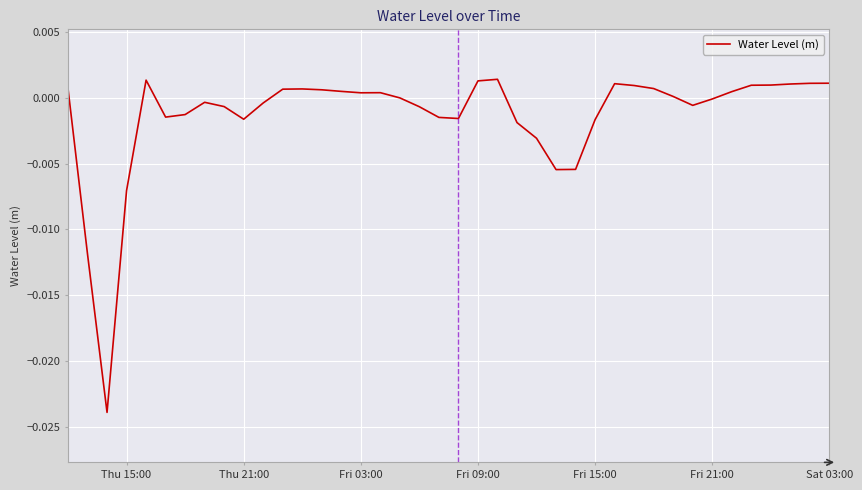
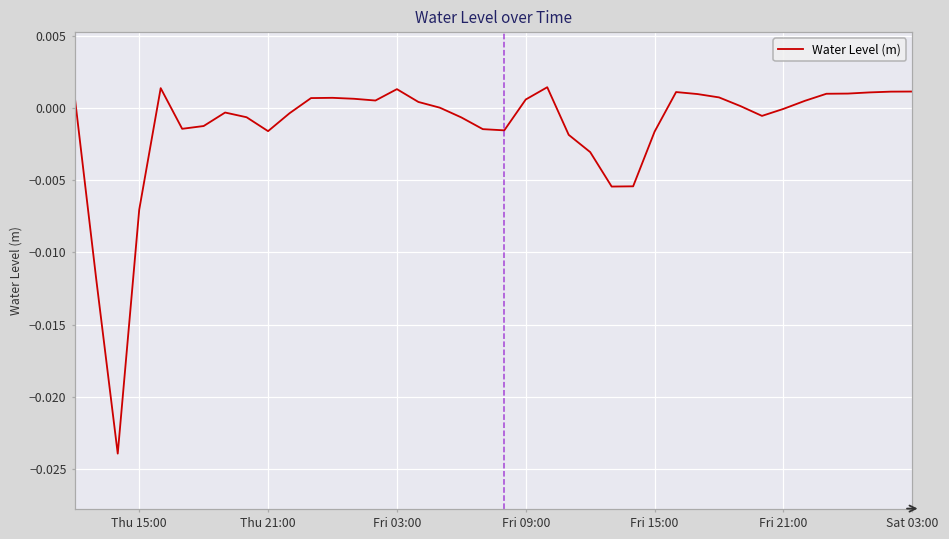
Fri 03:00: 0.0004 -> 0.0013
Fri 09:00: 0.0013 -> 0.0006
